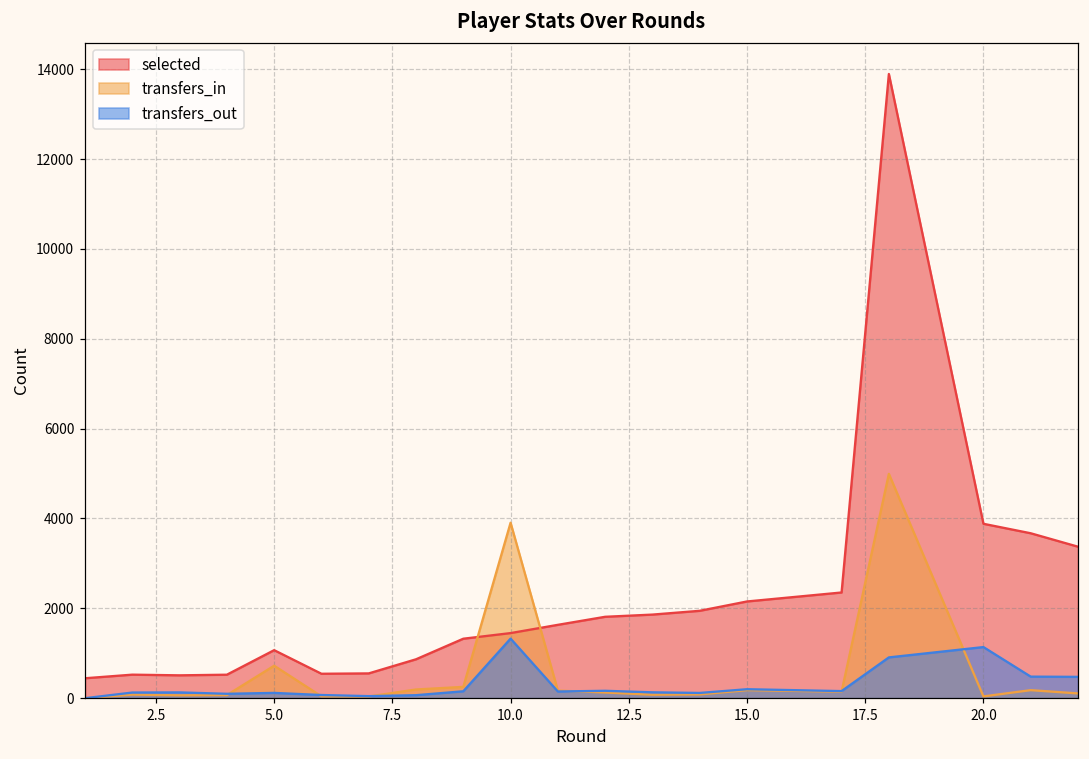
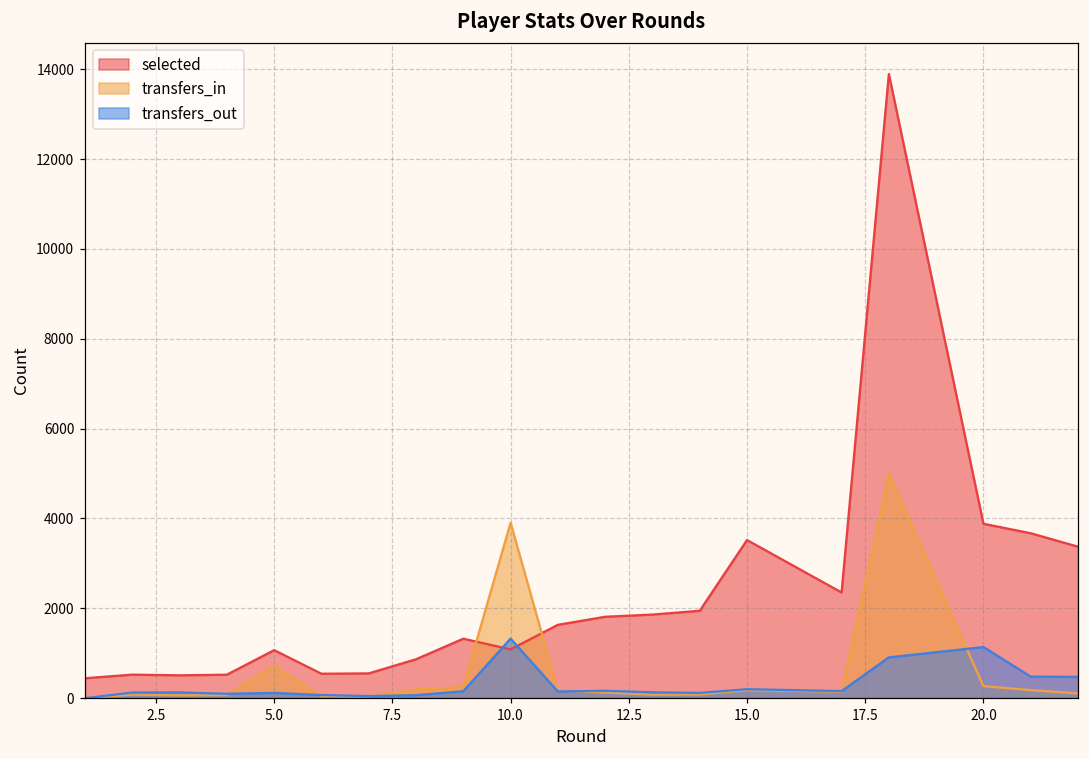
selected, 10.0: 1400 -> 1100
selected, 15.0: 2200 -> 3500
transfers_in, 20.0: 0 -> 300
